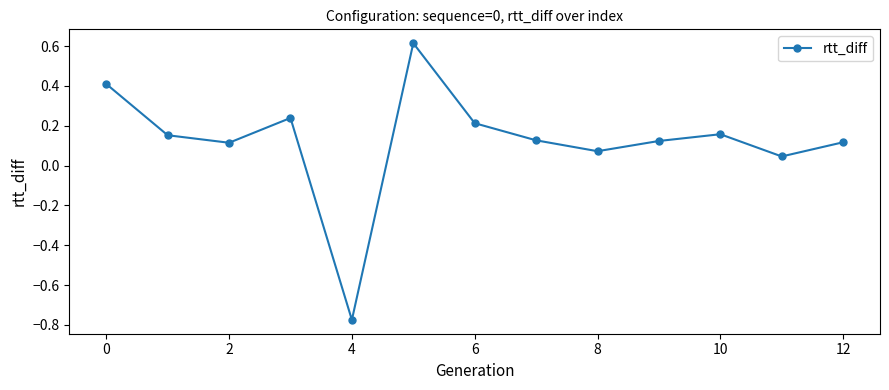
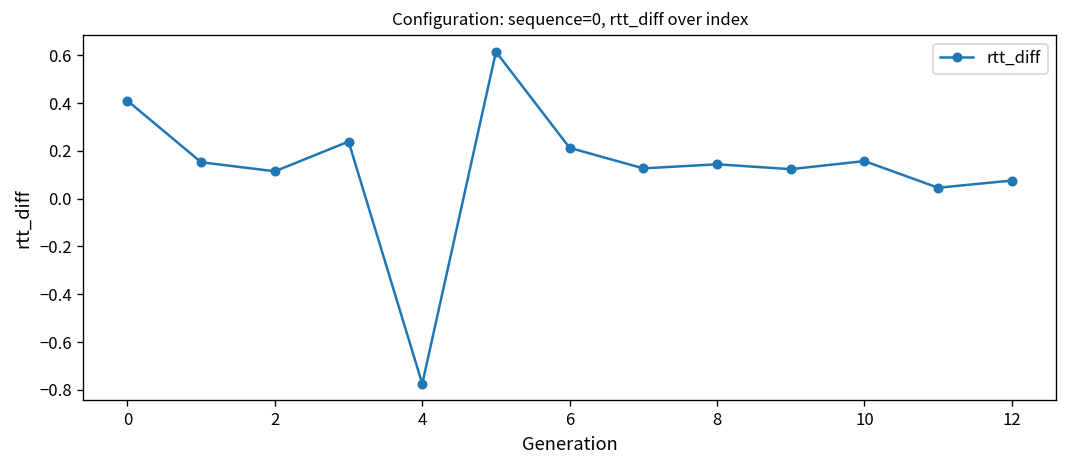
8: 0.07 -> 0.14
12: 0.12 -> 0.08
